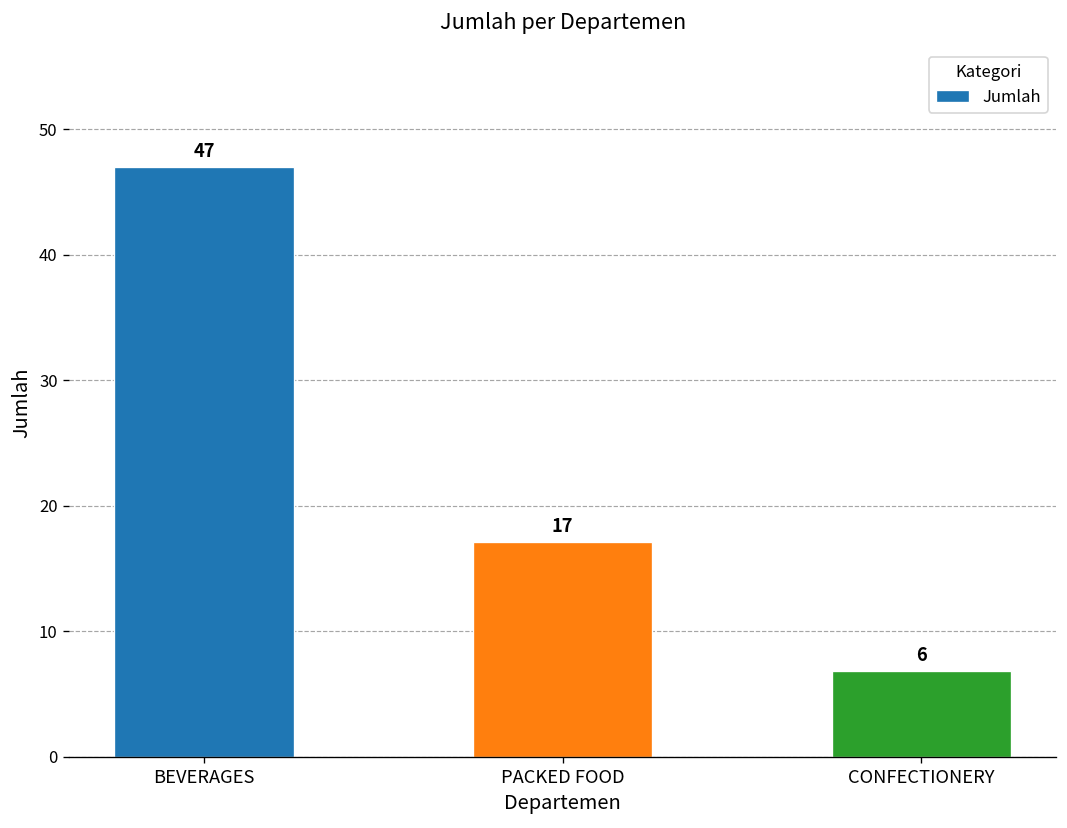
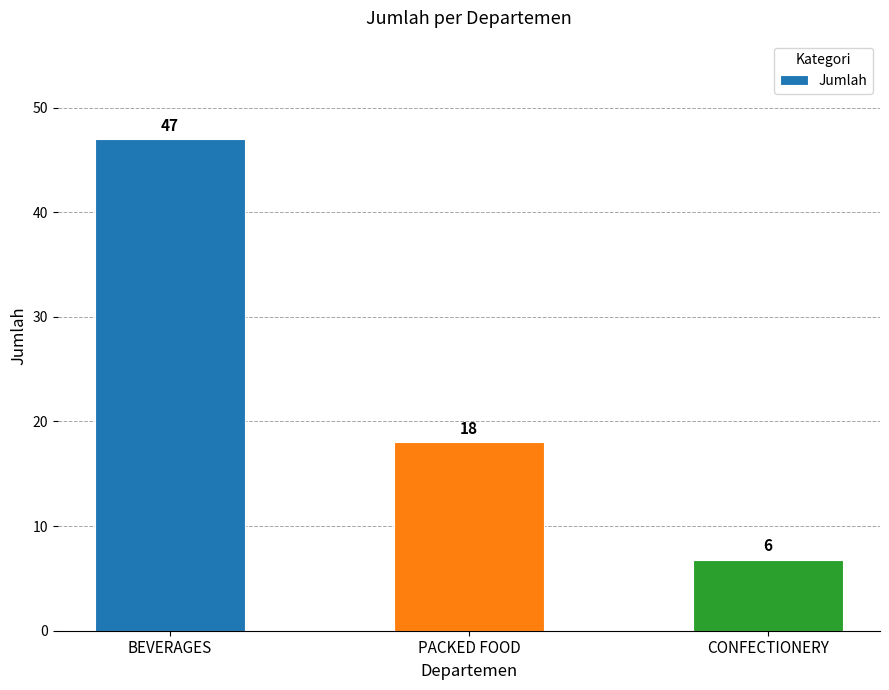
PACKED FOOD: 17 -> 18
